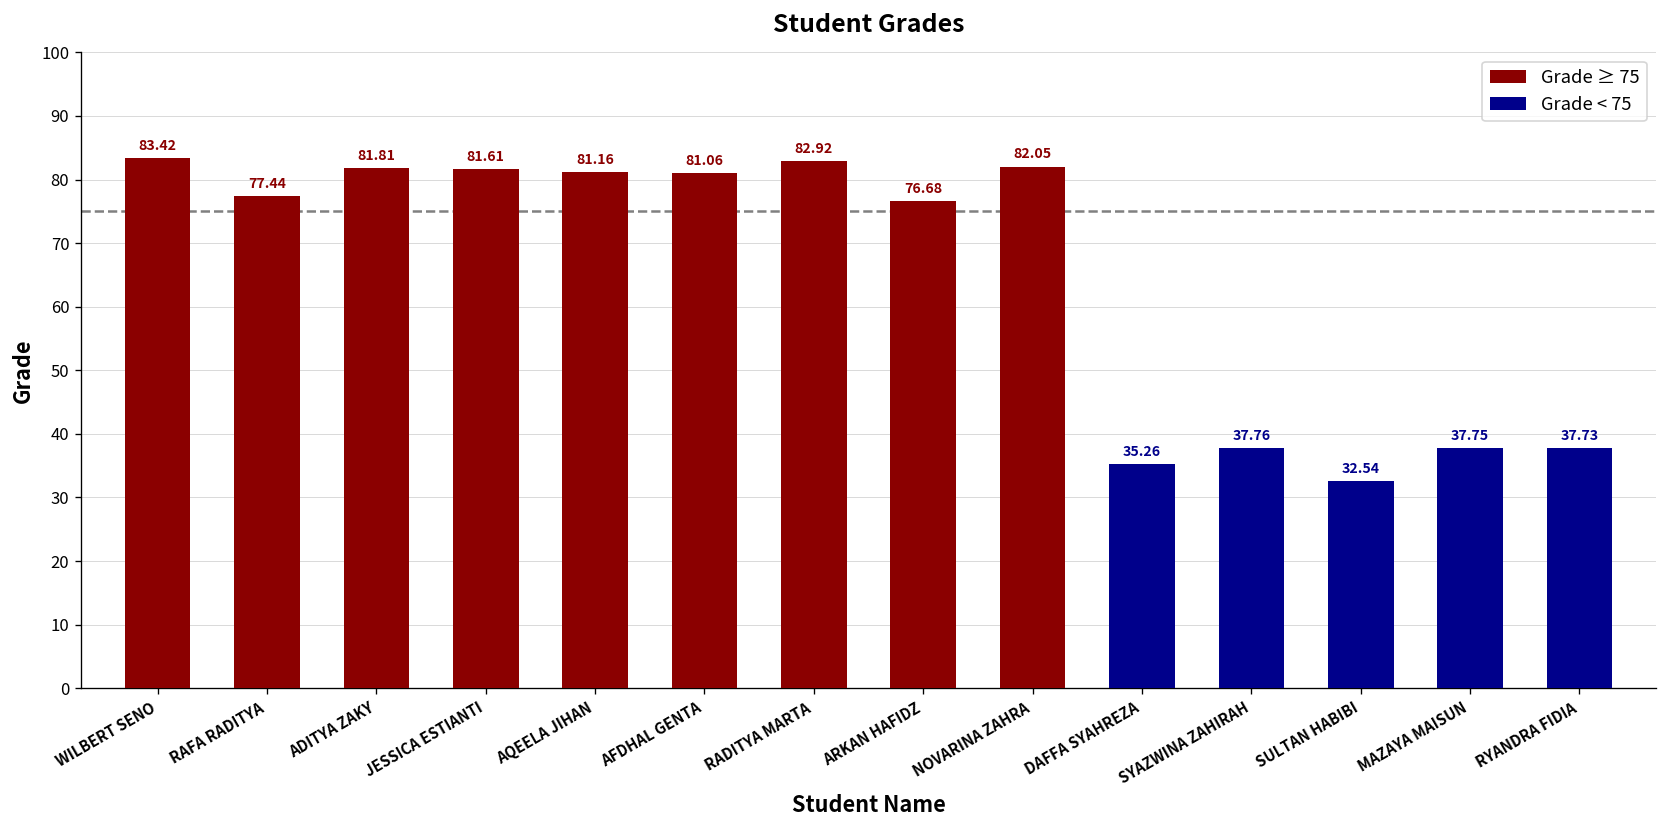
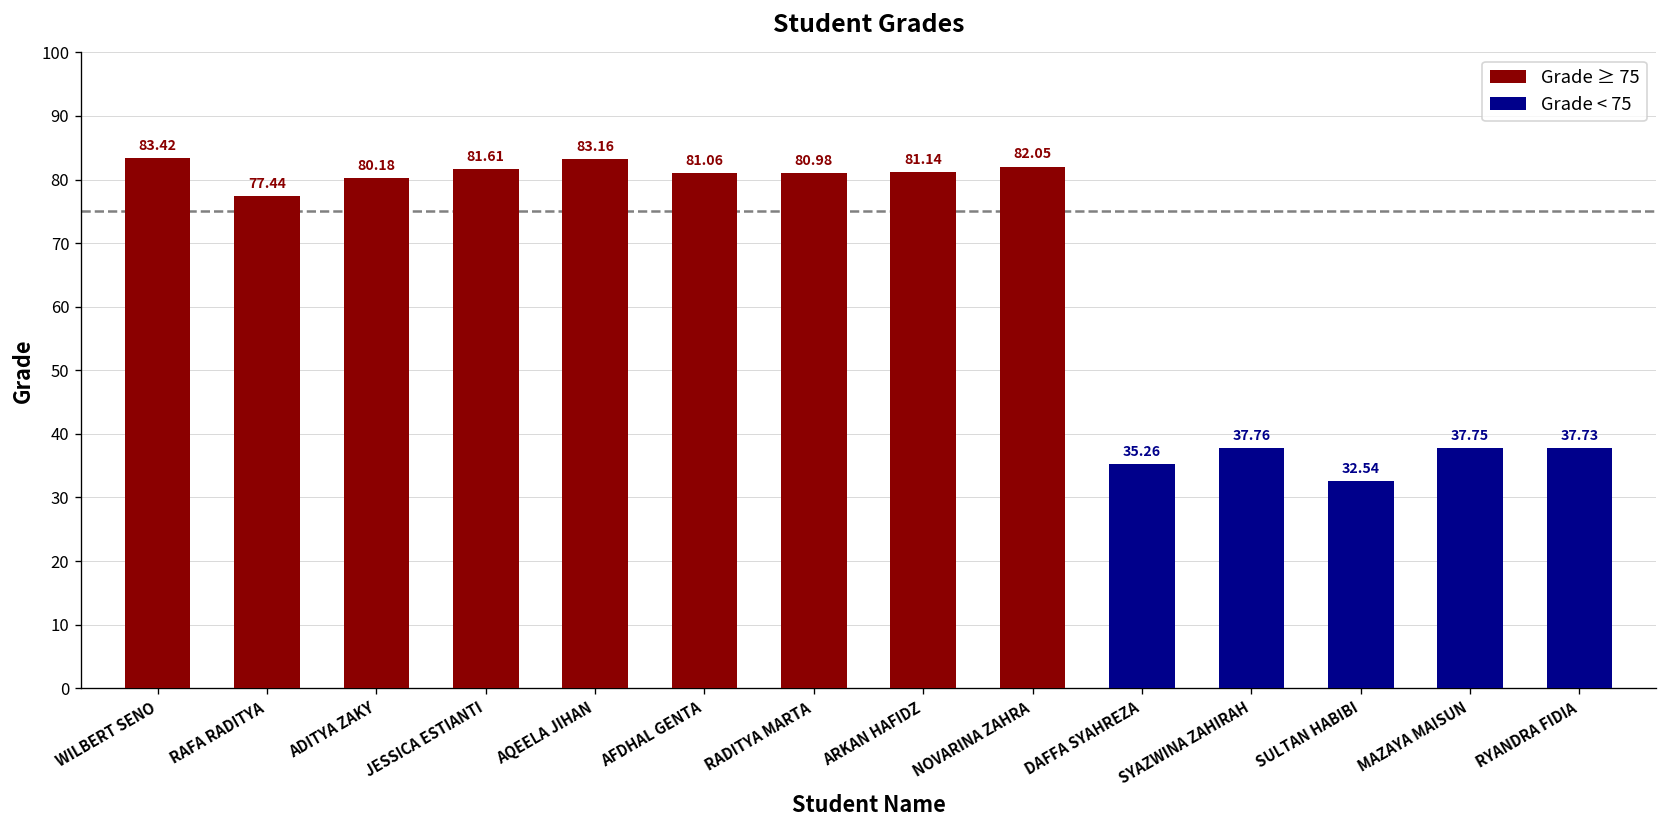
Grade ≥ 75, ADITYA ZAKY: 81.81 -> 80.18
Grade ≥ 75, AQEELA JIHAN: 81.16 -> 83.16
Grade ≥ 75, RADITYA MARTA: 82.92 -> 80.98
Grade ≥ 75, ARKAN HAFIDZ: 76.68 -> 81.14
